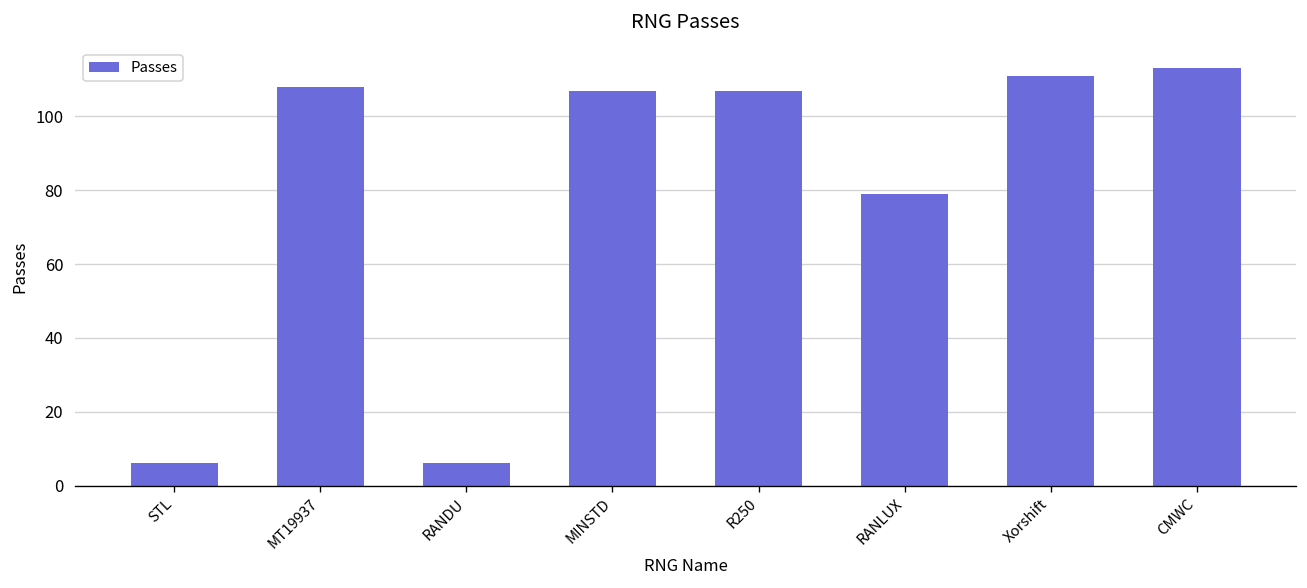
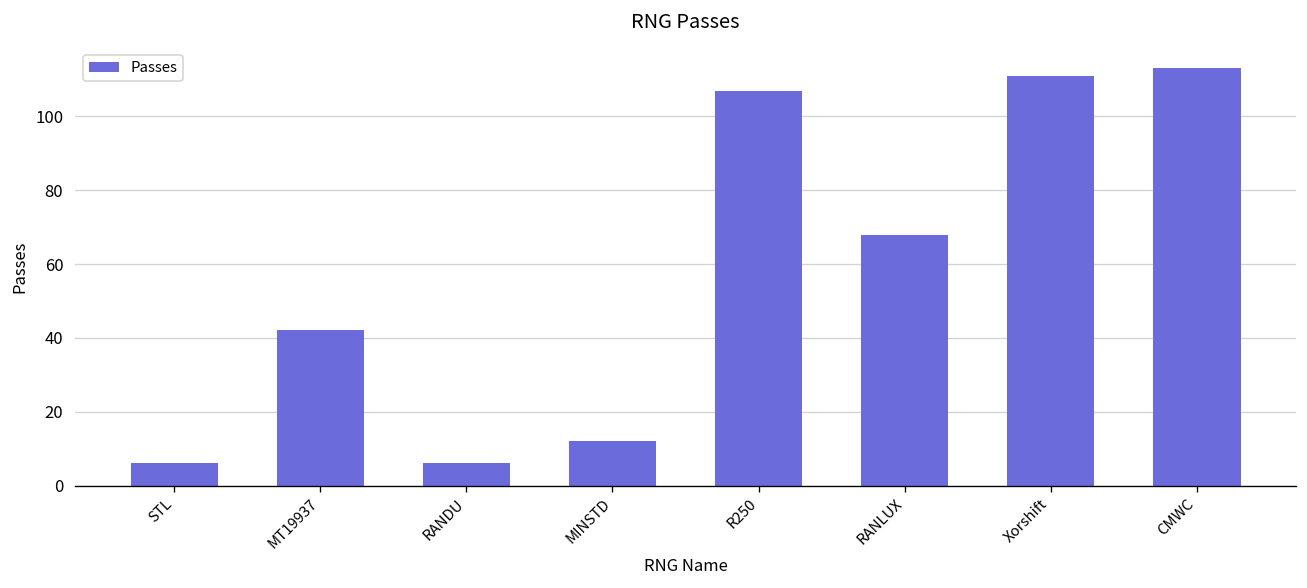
MT19937: 108 -> 42
MINSTD: 107 -> 12
RANLUX: 79 -> 68
